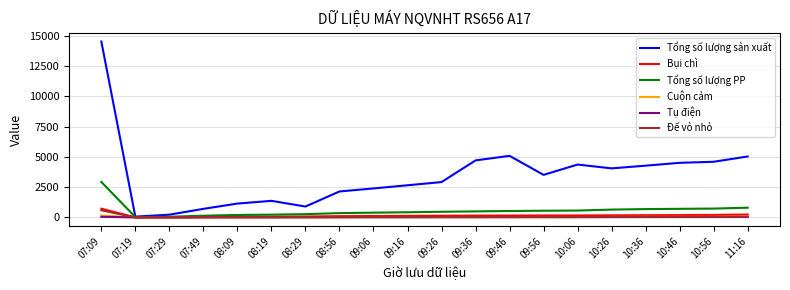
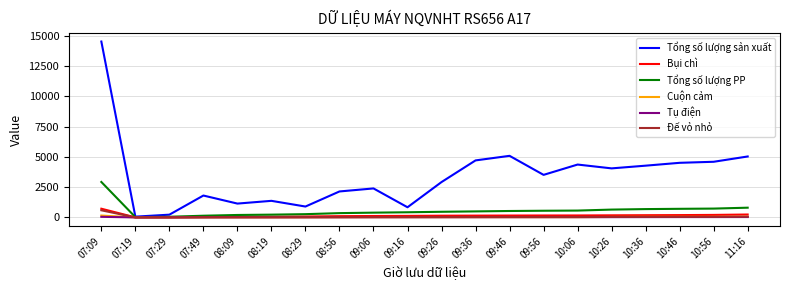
Tổng số lượng sản xuất, 07:49: 700 -> 1800
Tổng số lượng sản xuất, 09:16: 2700 -> 800
